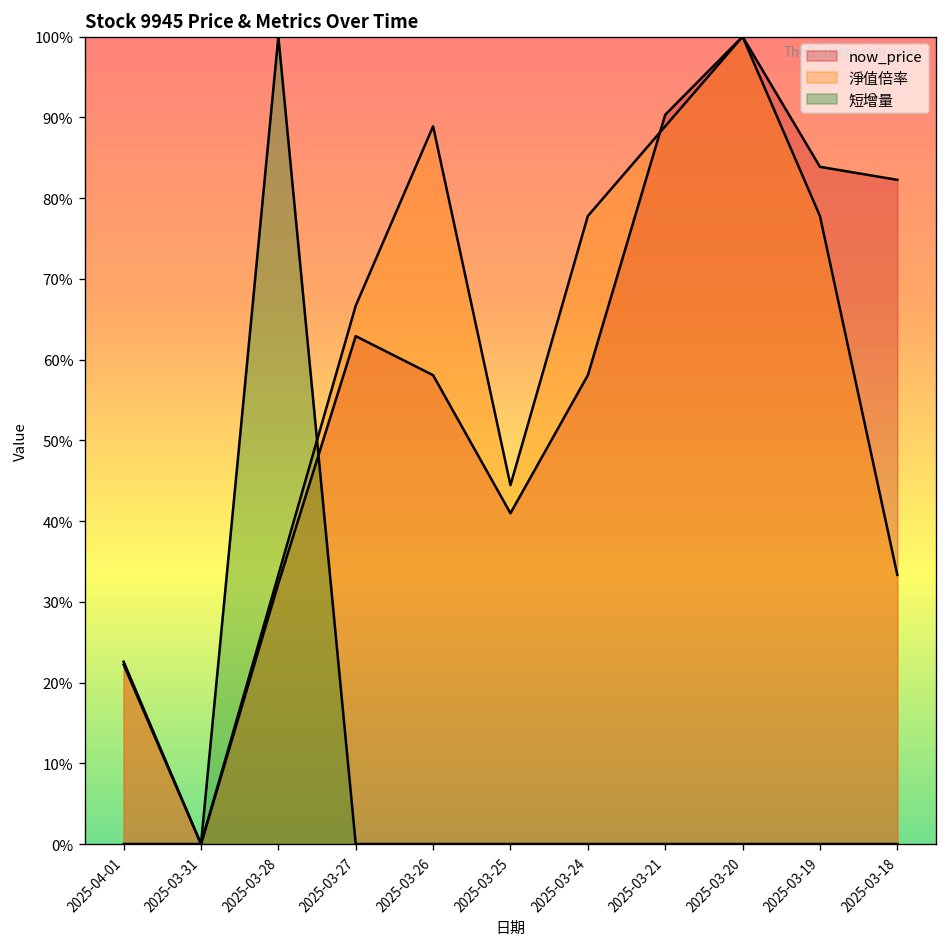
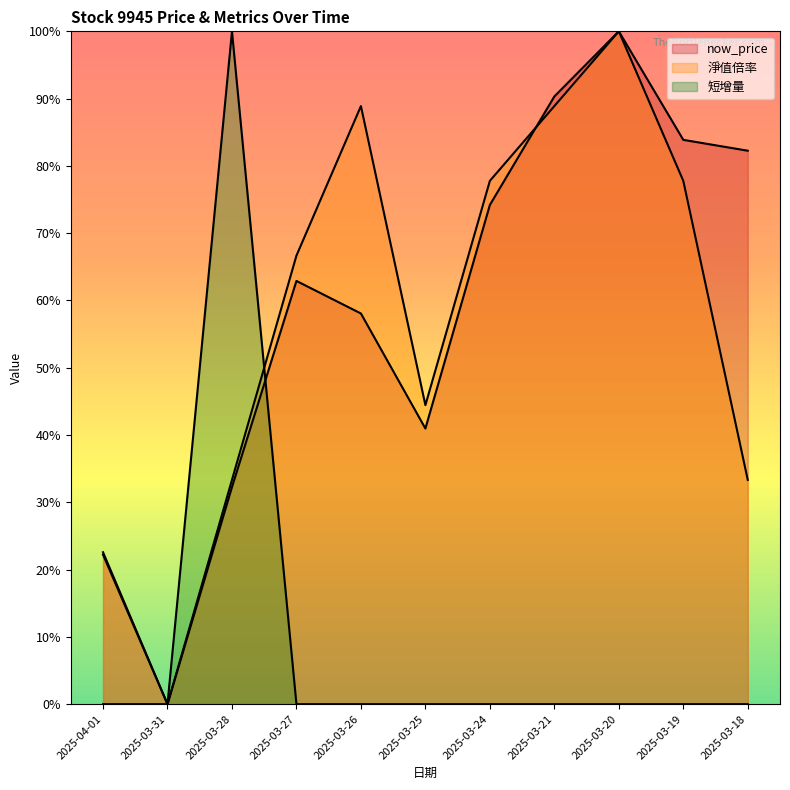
now_price, 2025-03-24: 58% -> 74%
